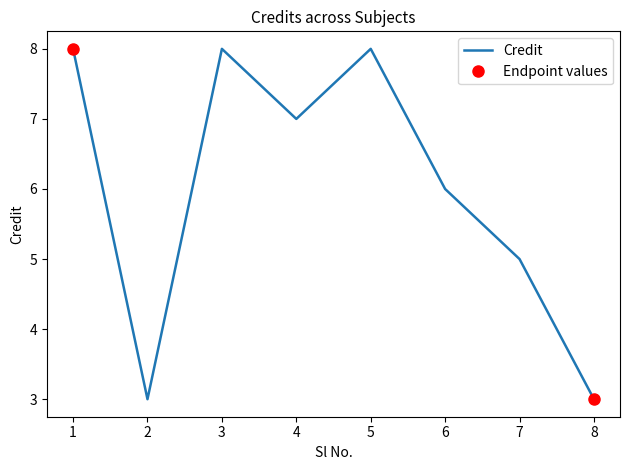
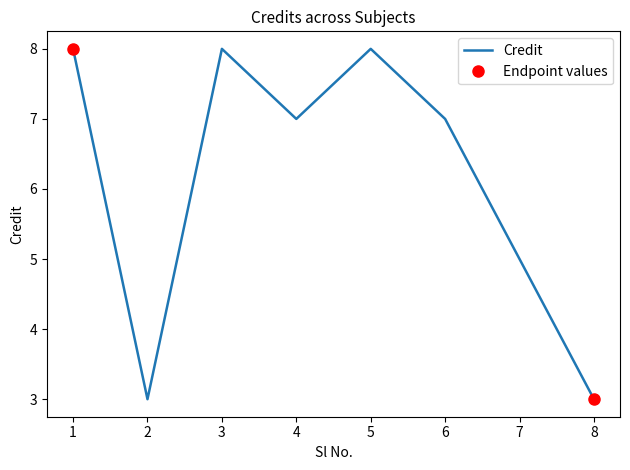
Credit, 6: 6 -> 7
